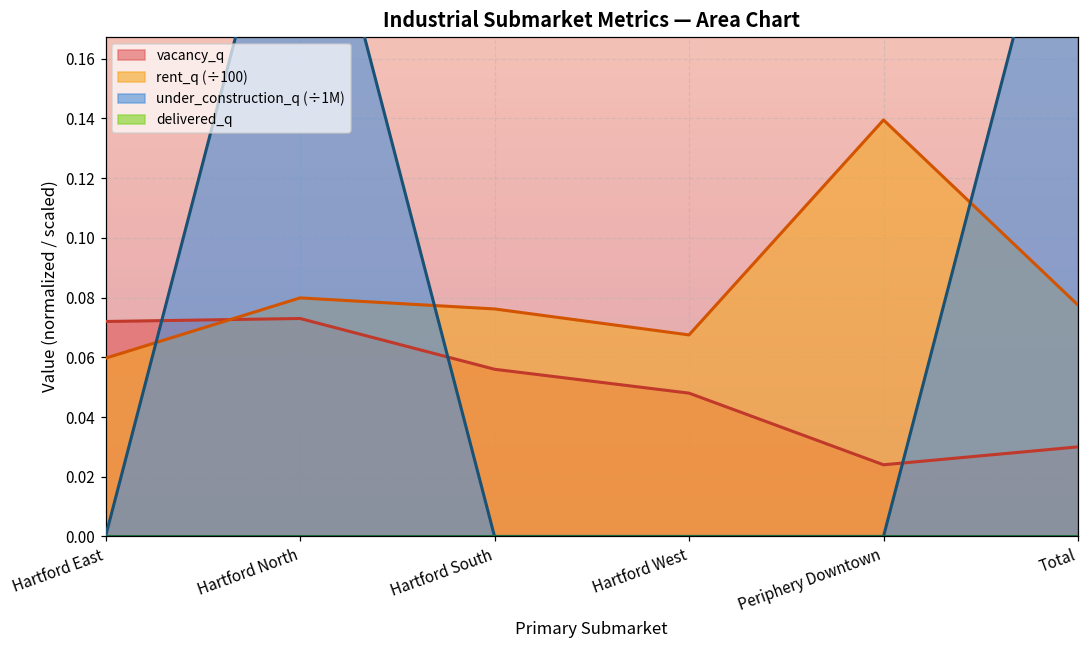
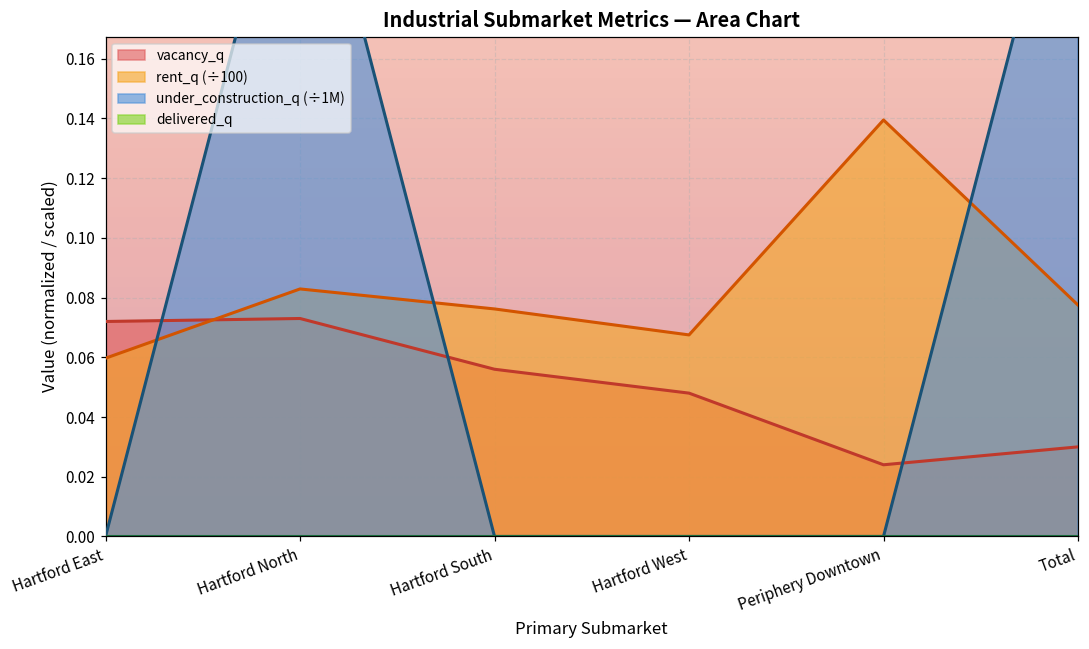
rent_q (÷100), Hartford North: 0.080 -> 0.083
